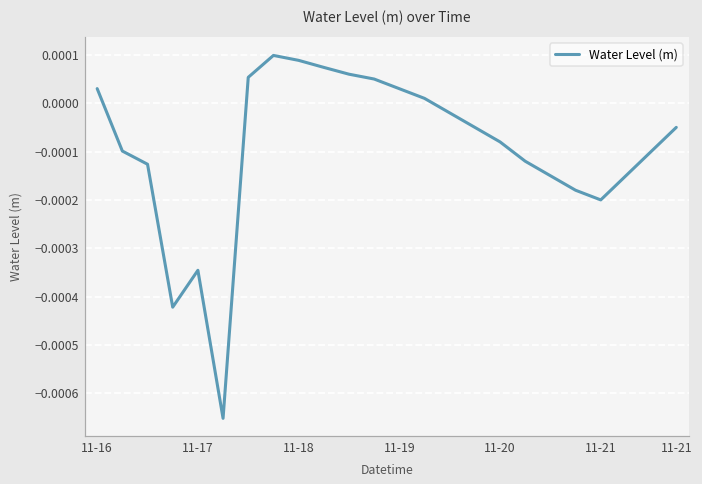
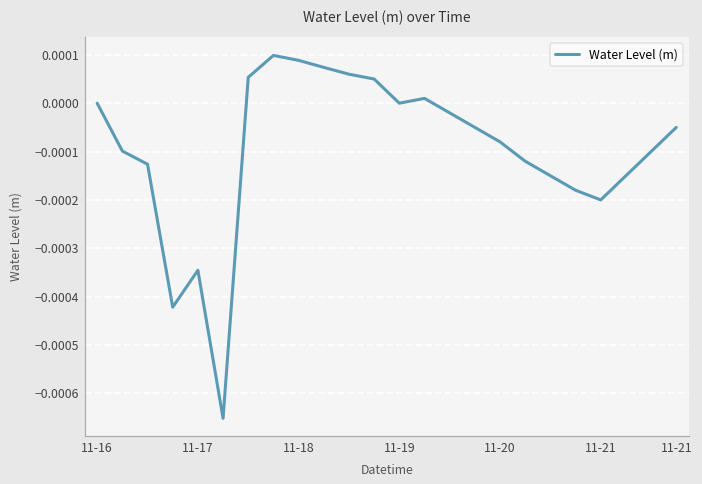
11-16: 0.00003 -> 0.00000
11-19: 0.00003 -> 0.00000
